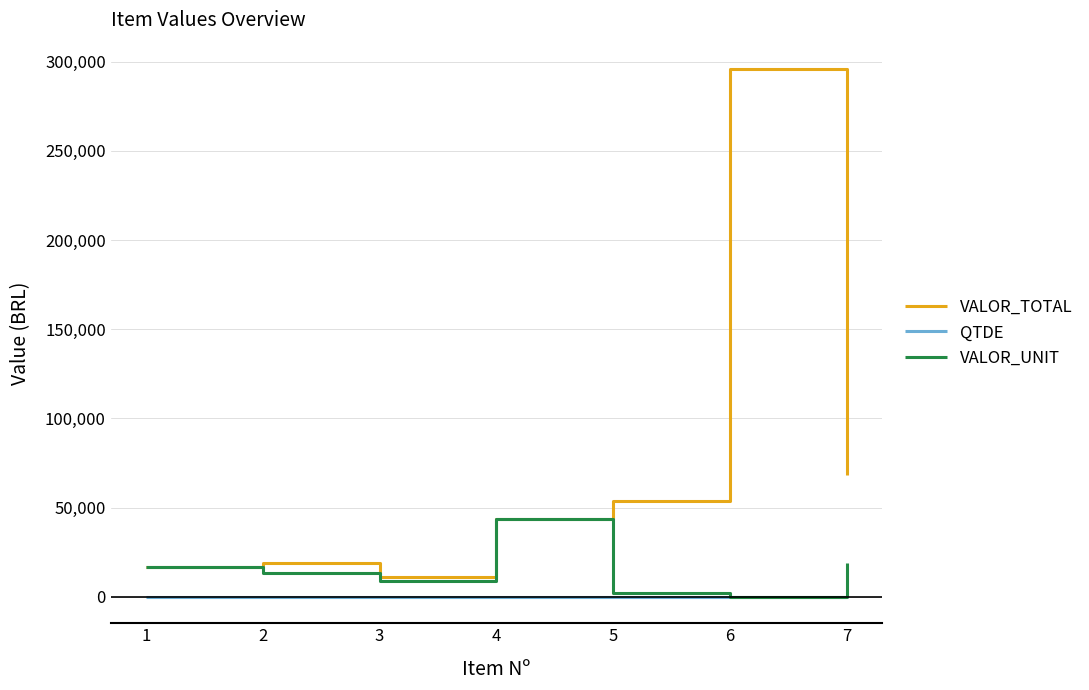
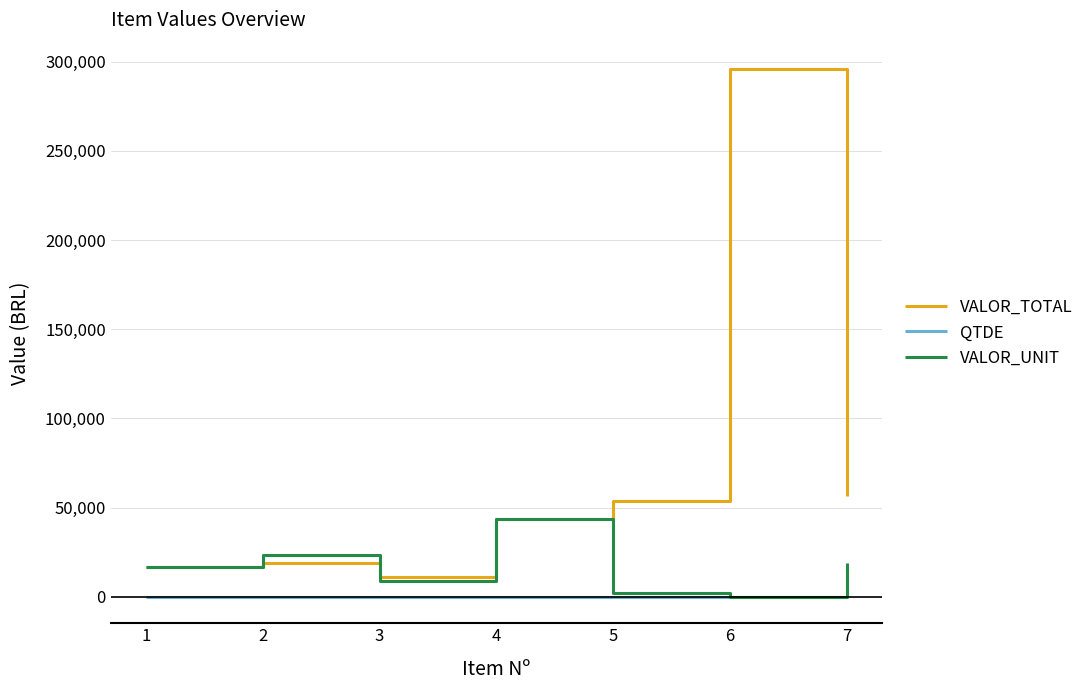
VALOR_UNIT, 2: 13,000 -> 23,000
VALOR_TOTAL, 7: 68,000 -> 57,000
